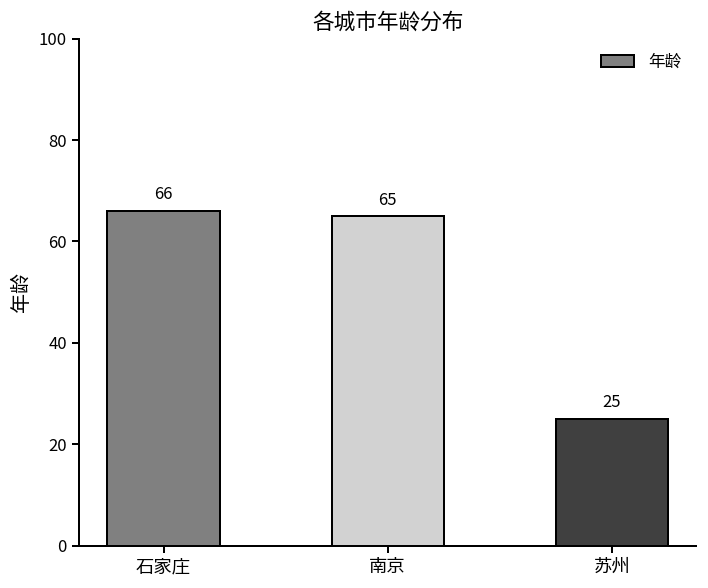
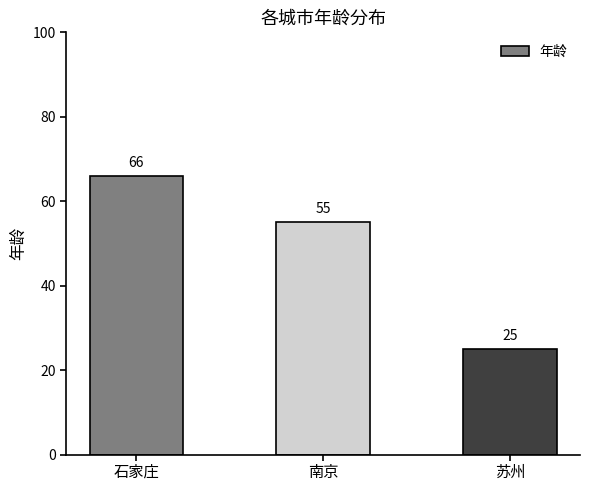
南京: 65 -> 55
